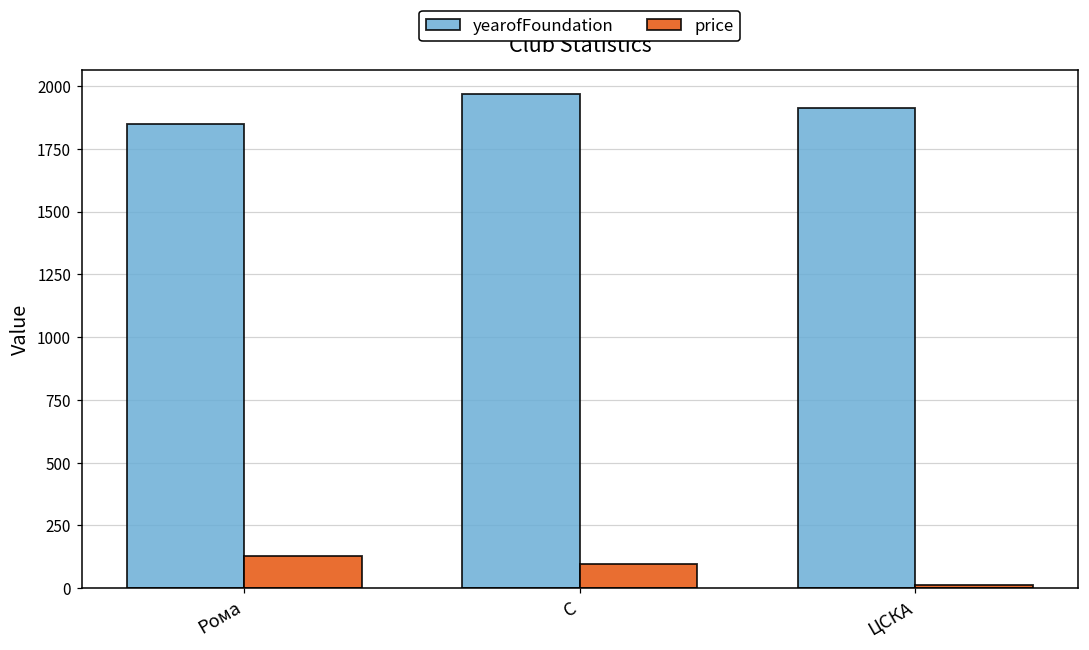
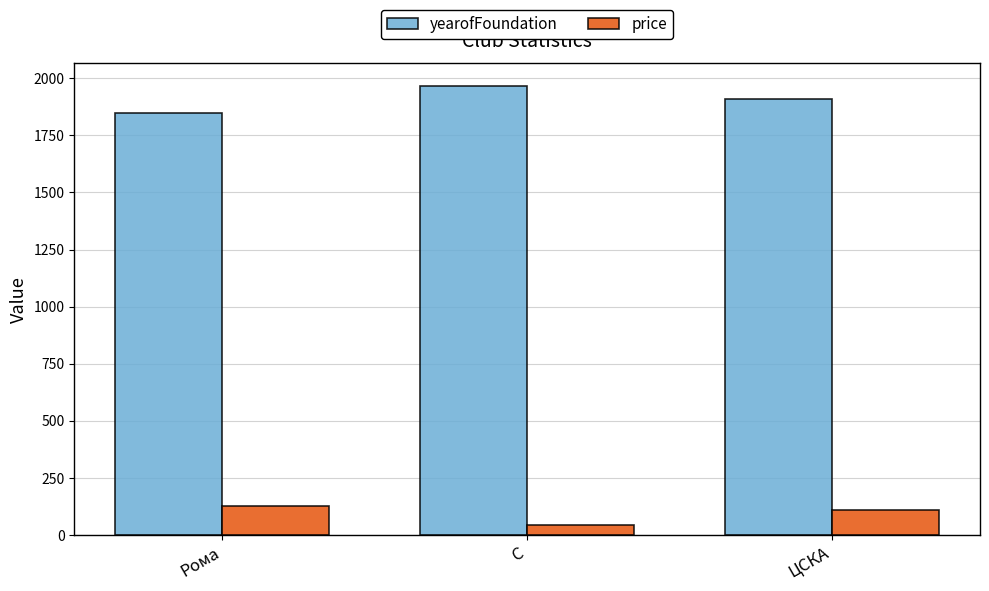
price, C: 100 -> 40
price, ЦСКА: 10 -> 110
